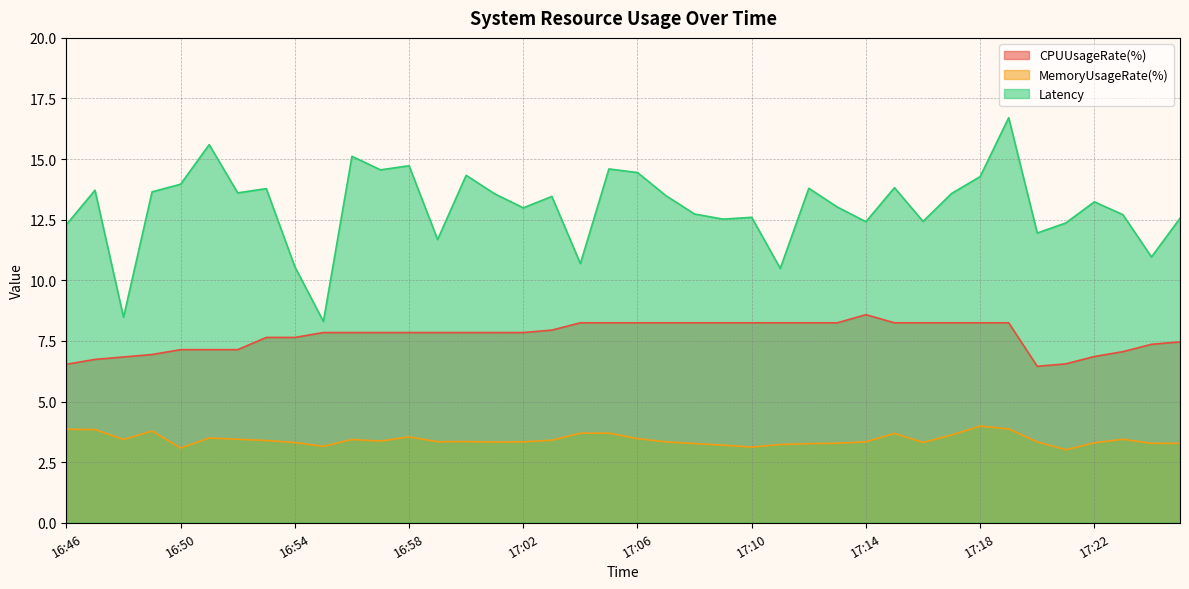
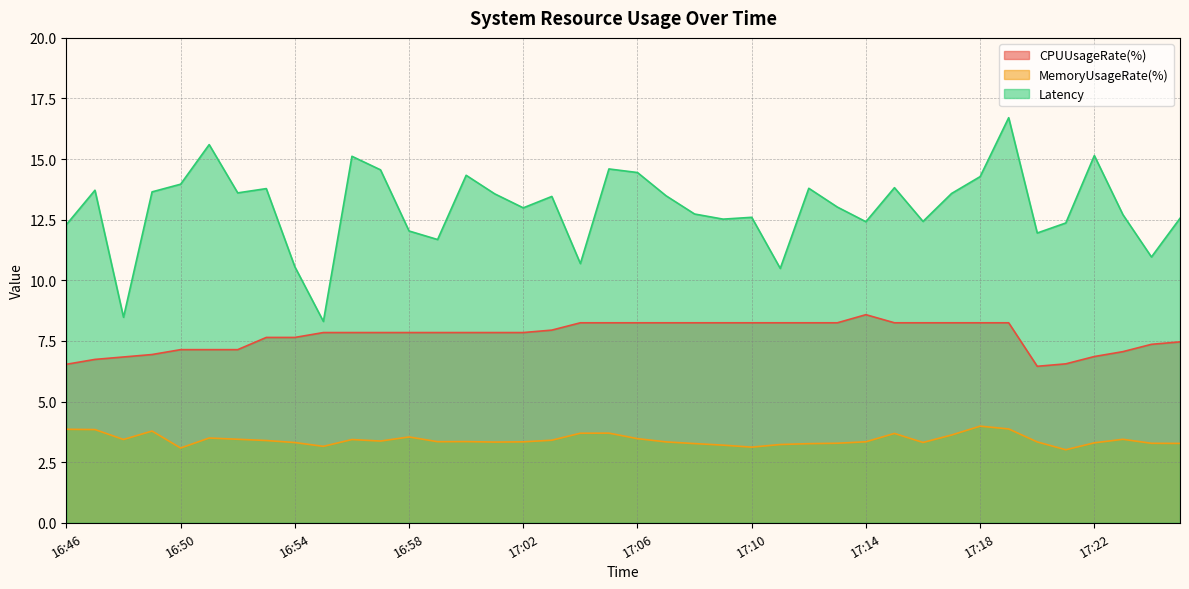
Latency, 16:58: 14.7 -> 12.0
Latency, 17:22: 13.2 -> 15.1
